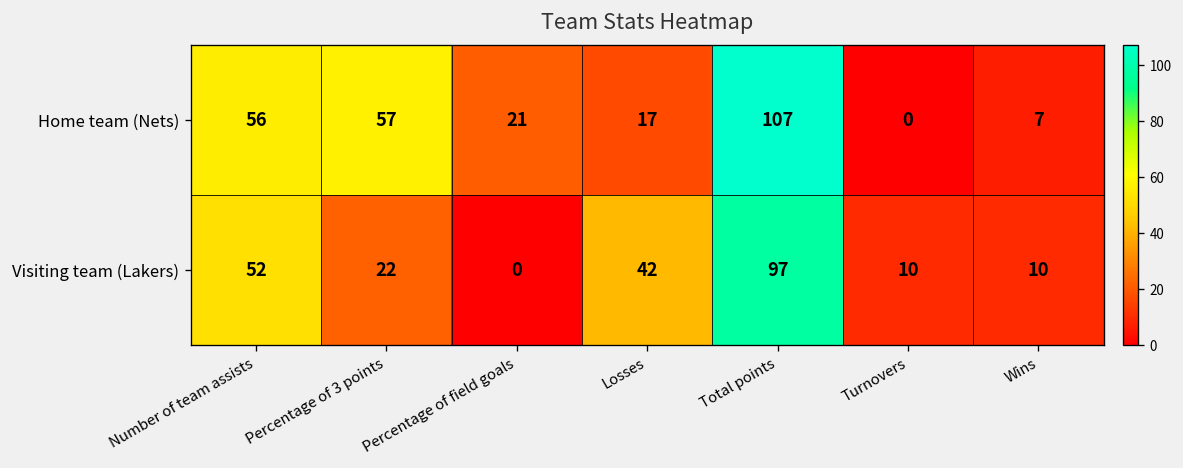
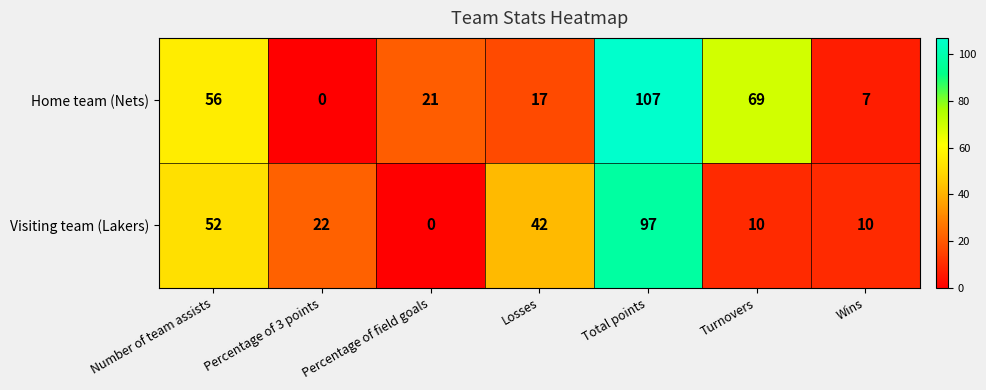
Home team (Nets), Percentage of 3 points: 57 -> 0
Home team (Nets), Turnovers: 0 -> 69
